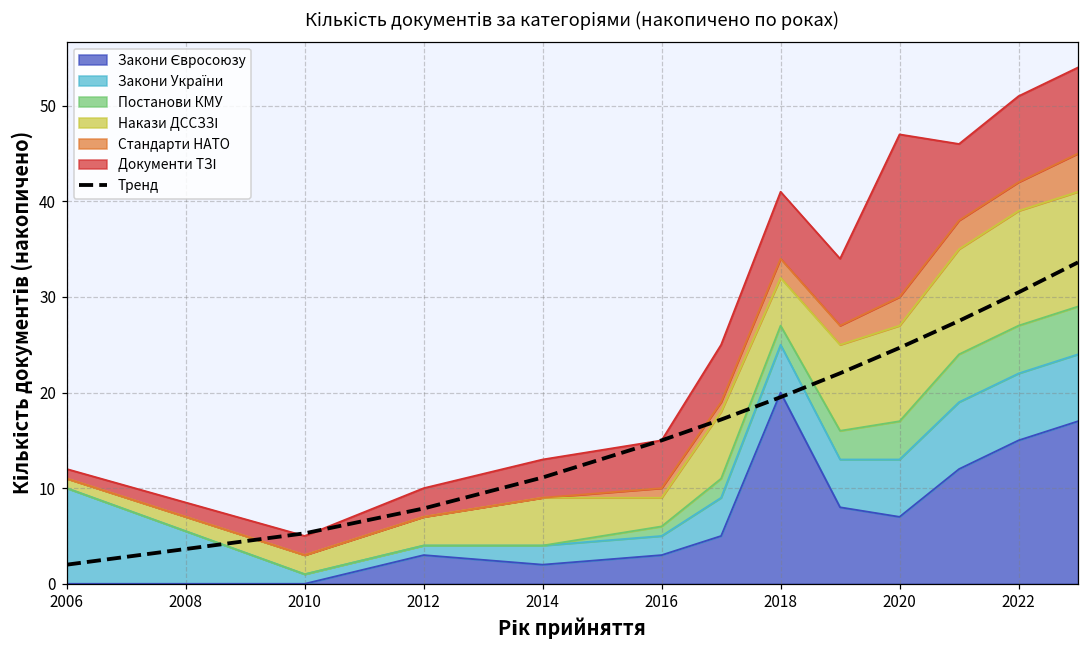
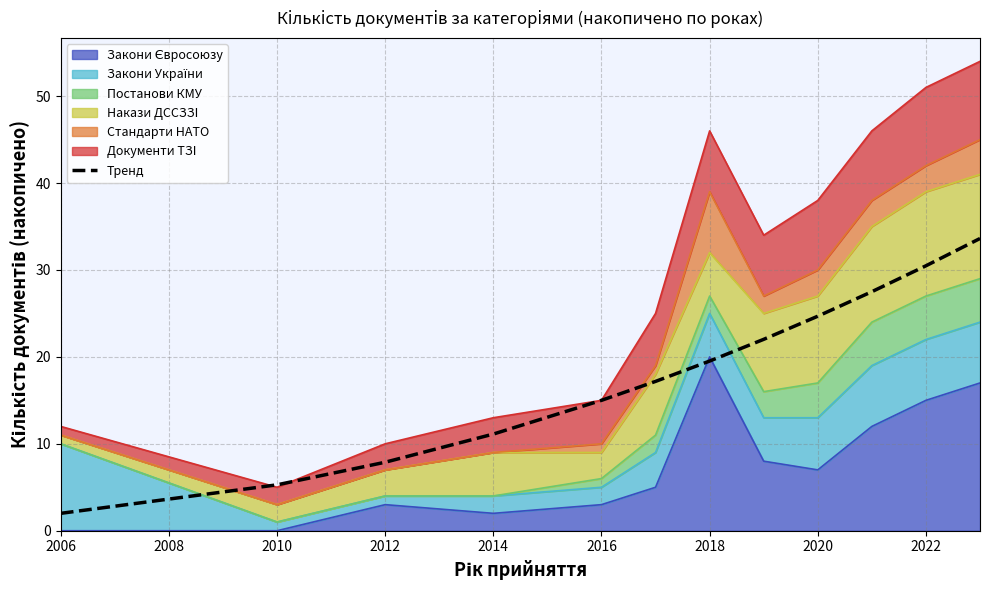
Стандарти НАТО, 2018: 2 -> 7
Документи ТЗІ, 2020: 17 -> 8
